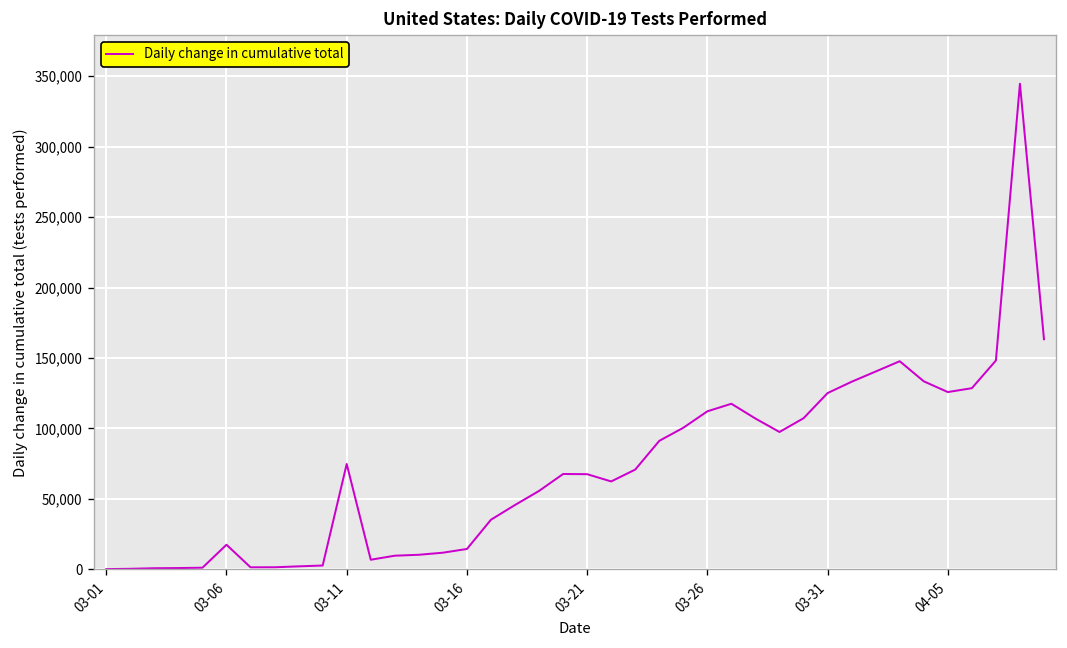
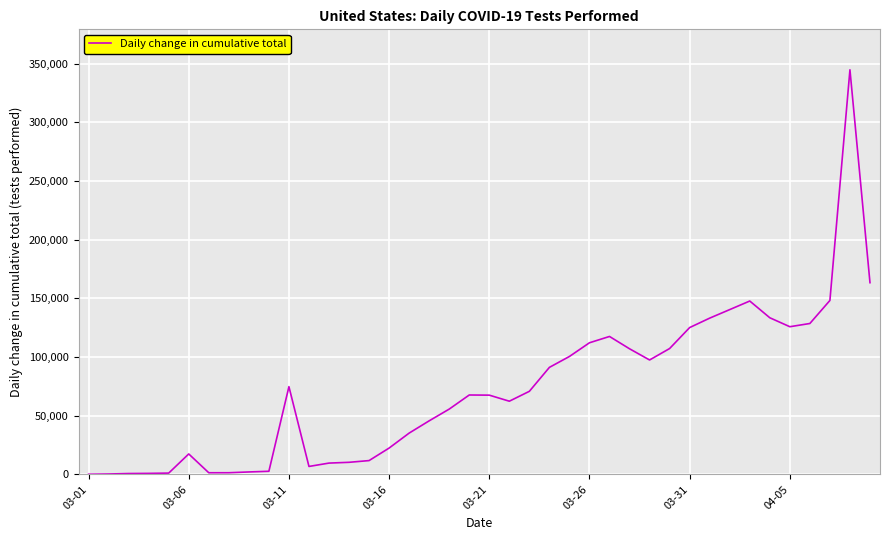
03-16: 14,000 -> 22,000
